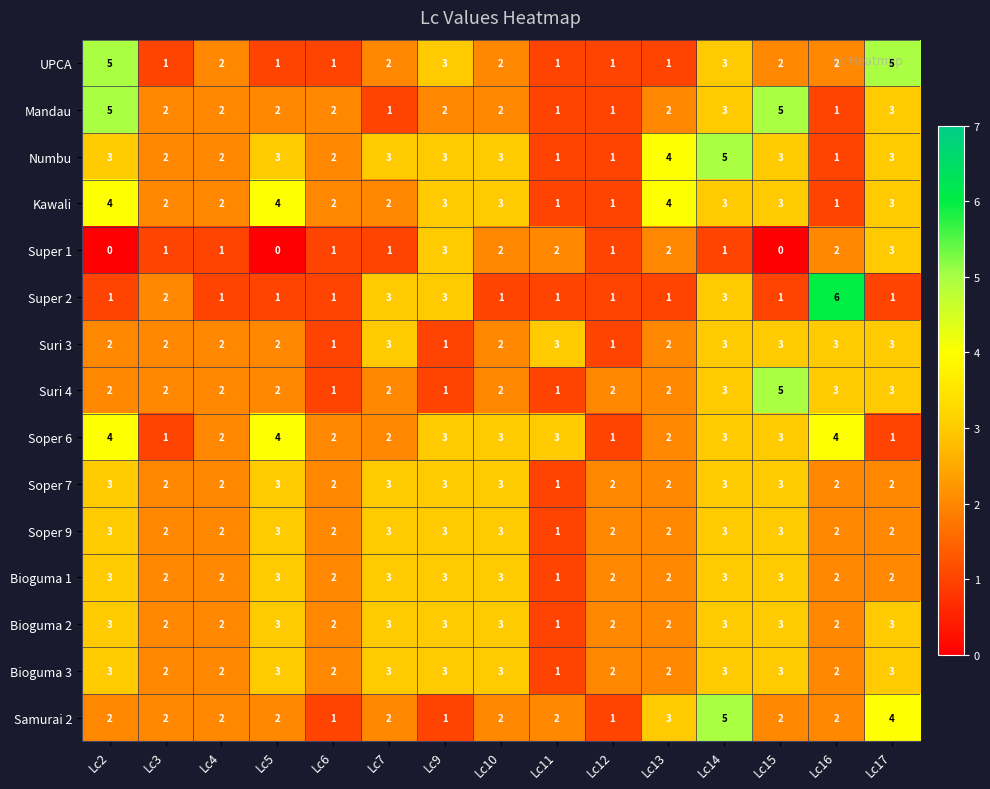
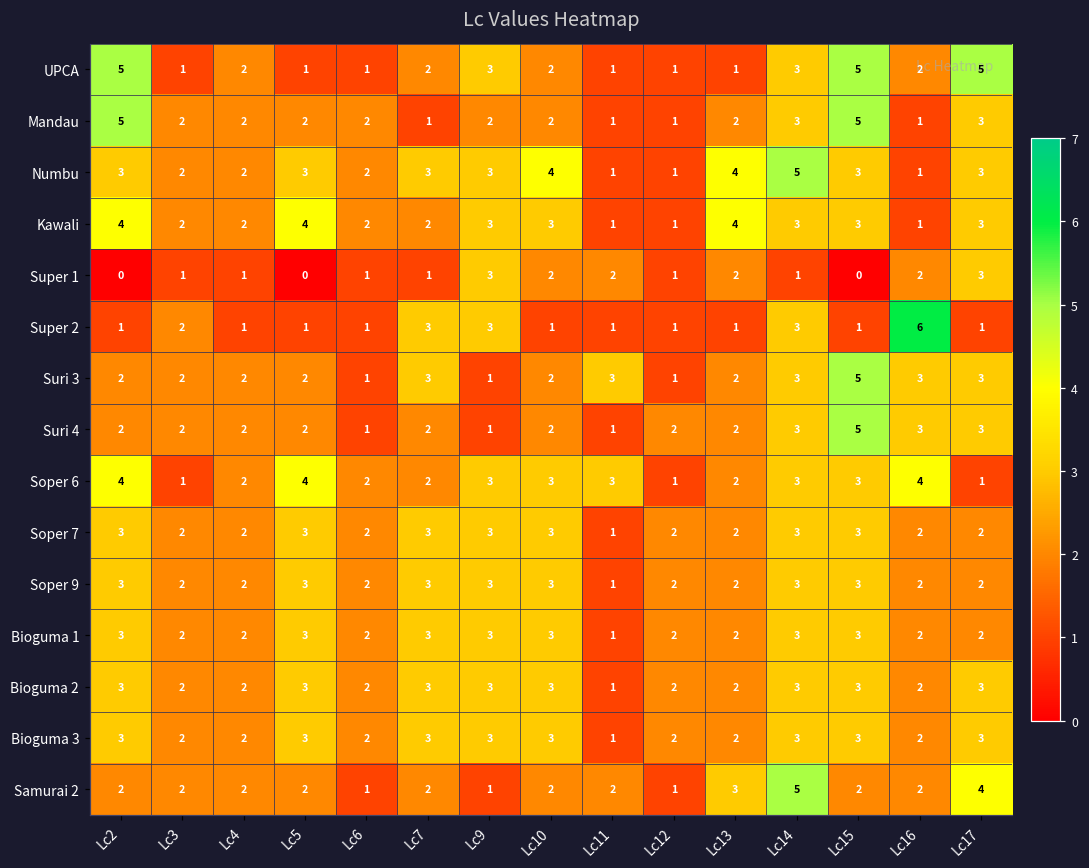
UPCA, Lc15: 2 -> 5
Numbu, Lc10: 3 -> 4
Suri 3, Lc15: 3 -> 5
